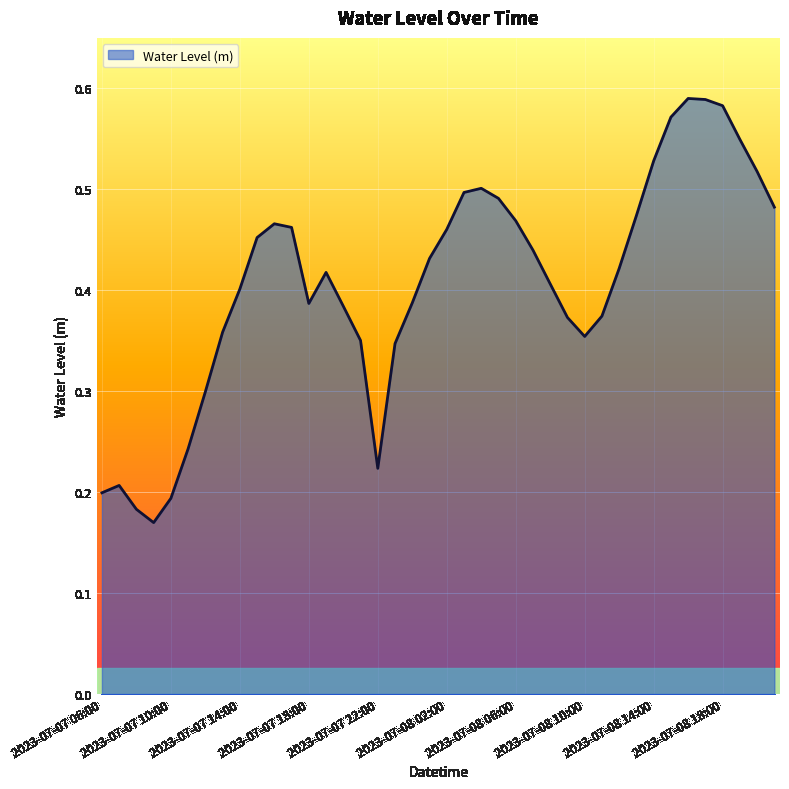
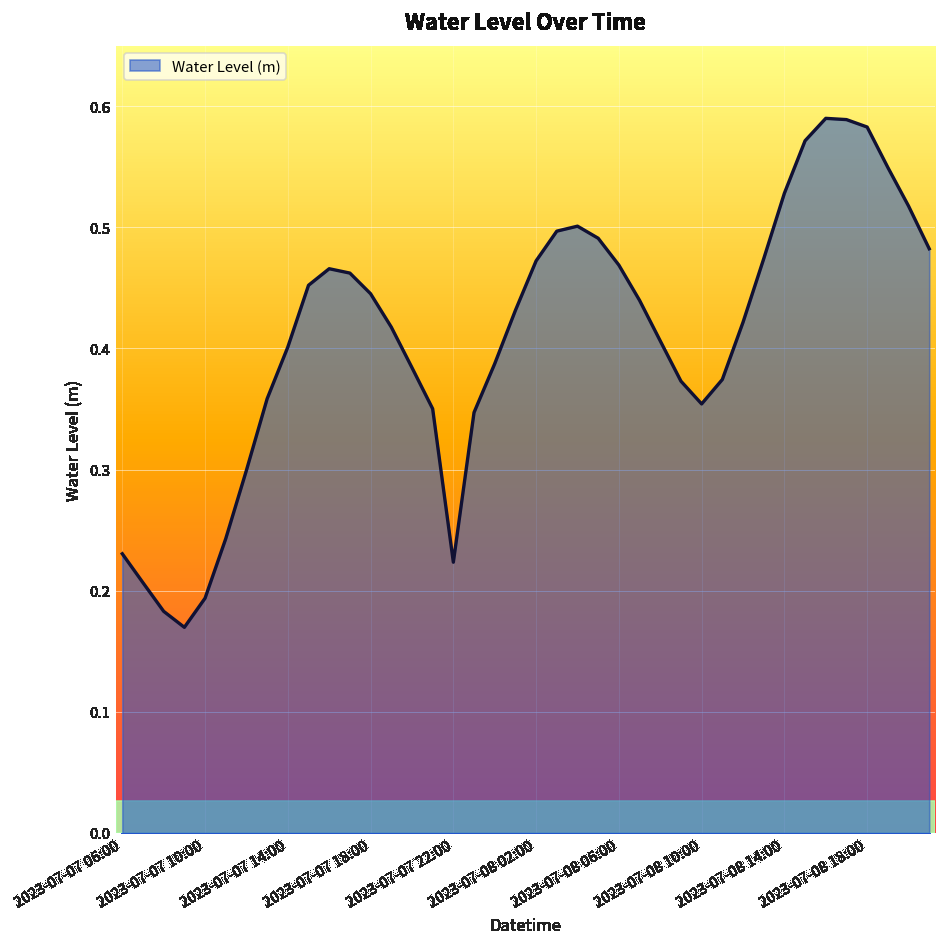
2023-07-07 06:00: 0.199 -> 0.230
2023-07-07 18:00: 0.387 -> 0.445
2023-07-08 02:00: 0.460 -> 0.472
